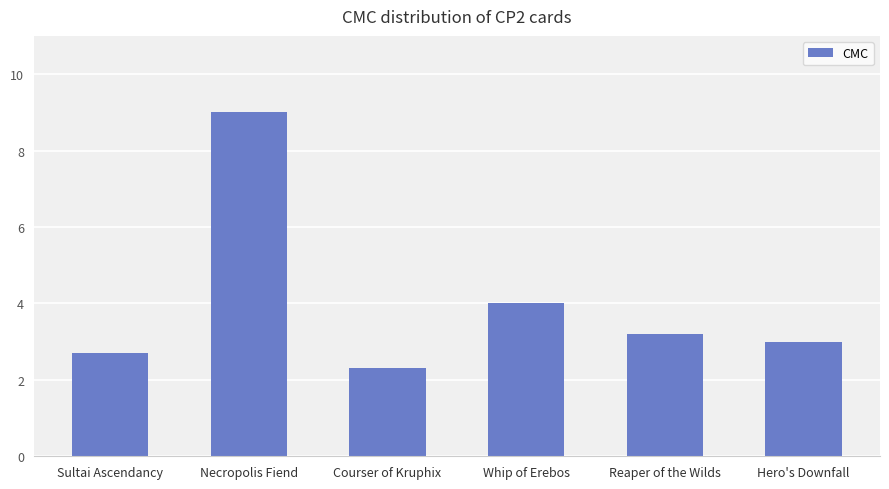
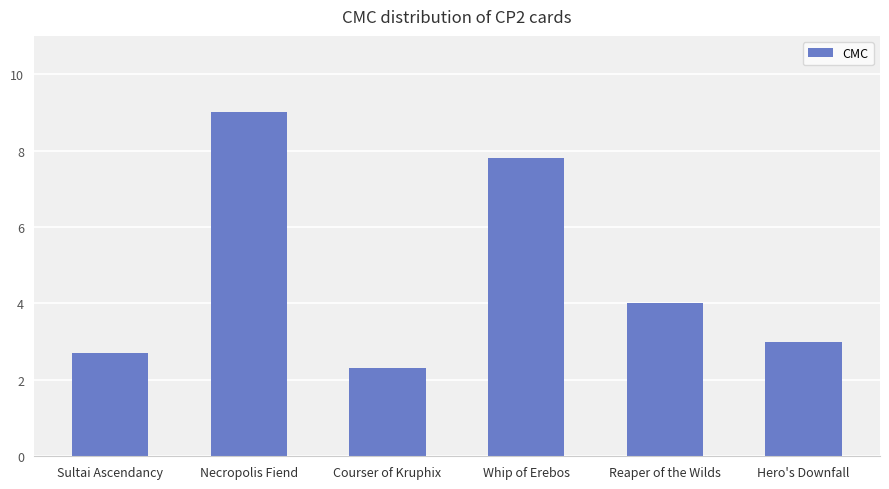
Whip of Erebos: 4.0 -> 7.8
Reaper of the Wilds: 3.2 -> 4.0
